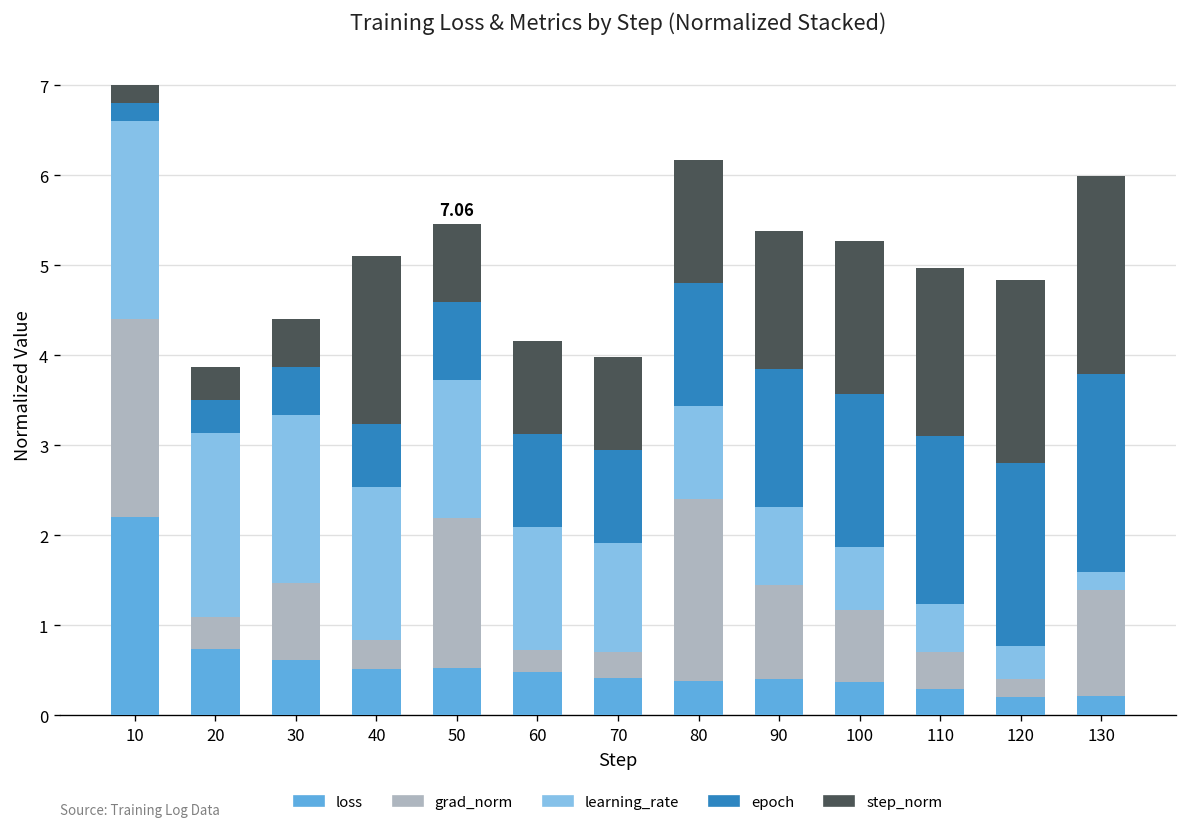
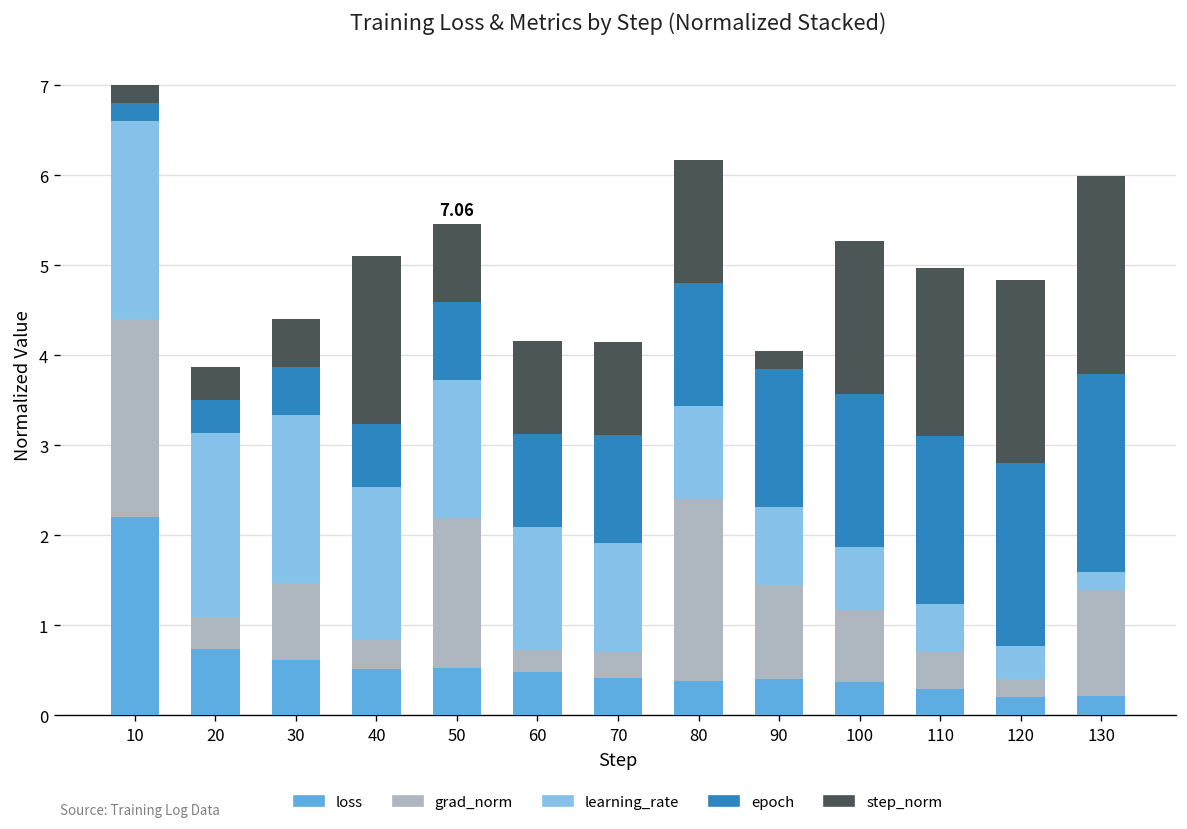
epoch, 70: 1.0 -> 1.2
step_norm, 90: 1.5 -> 0.2
